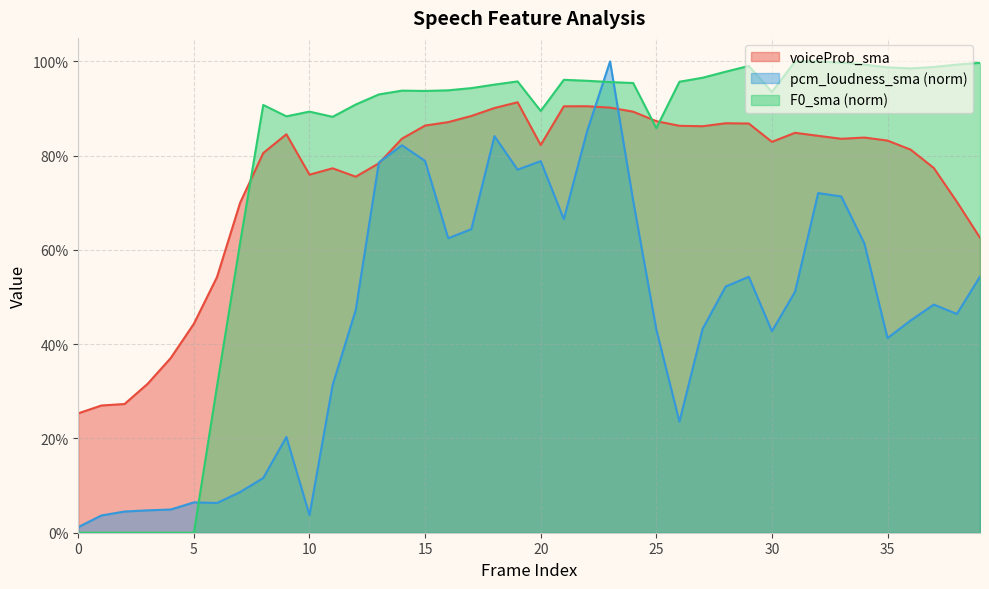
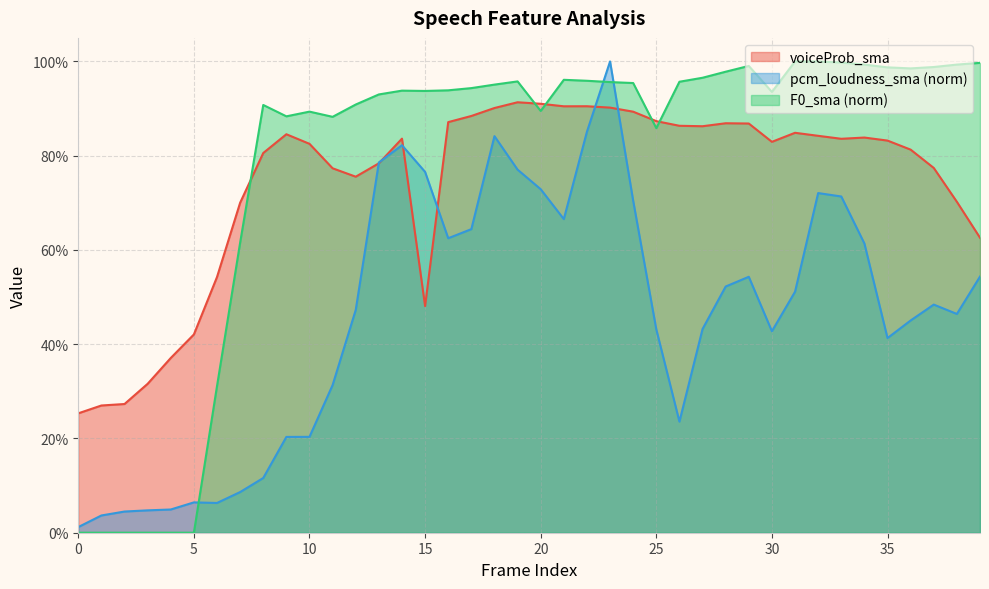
voiceProb_sma, 5: 44% -> 42%
voiceProb_sma, 10: 76% -> 83%
pcm_loudness_sma (norm), 10: 4% -> 20%
voiceProb_sma, 15: 86% -> 48%
pcm_loudness_sma (norm), 15: 79% -> 77%
voiceProb_sma, 20: 82% -> 91%
pcm_loudness_sma (norm), 20: 79% -> 73%
